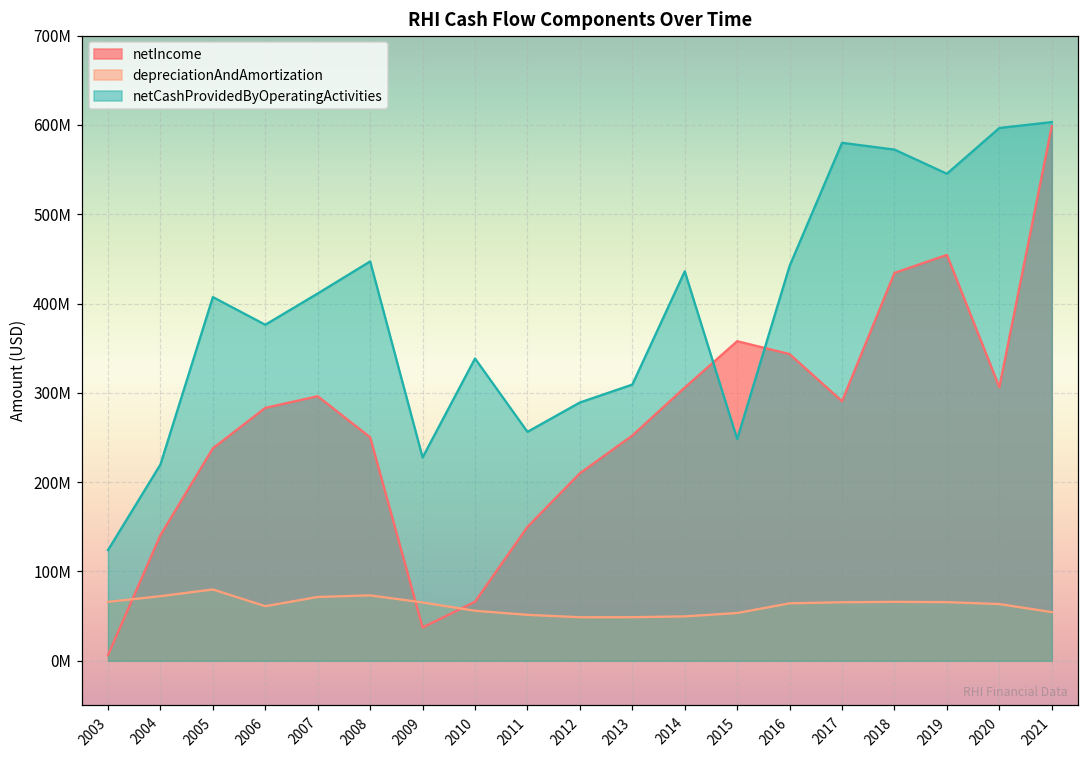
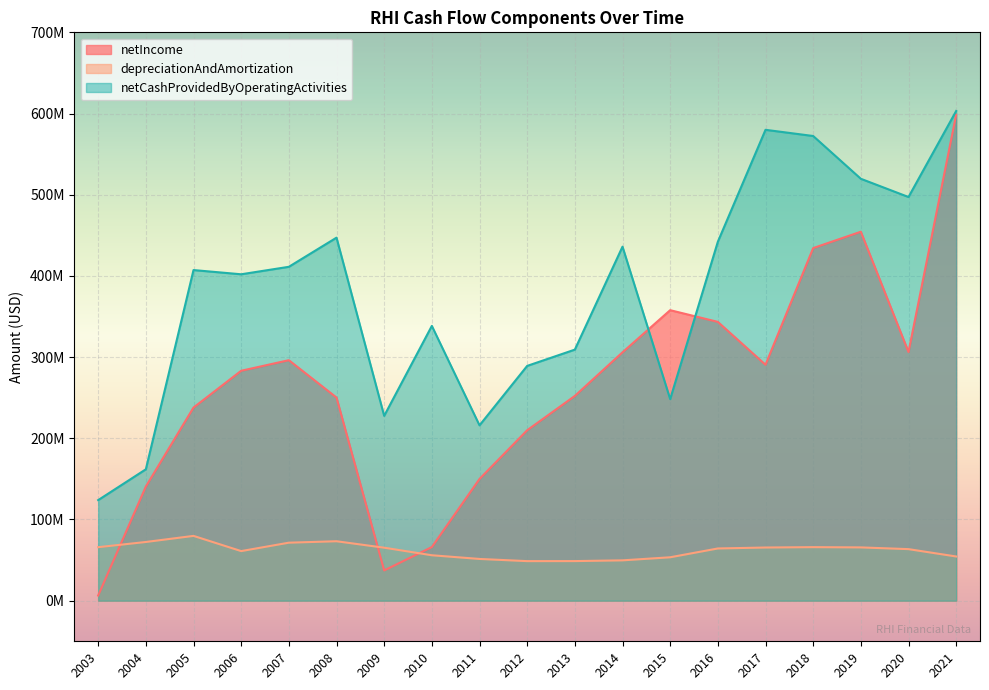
netCashProvidedByOperatingActivities, 2004: 220000000 -> 160000000
netCashProvidedByOperatingActivities, 2006: 380000000 -> 400000000
netCashProvidedByOperatingActivities, 2011: 260000000 -> 220000000
netCashProvidedByOperatingActivities, 2019: 550000000 -> 520000000
netCashProvidedByOperatingActivities, 2020: 600000000 -> 500000000
